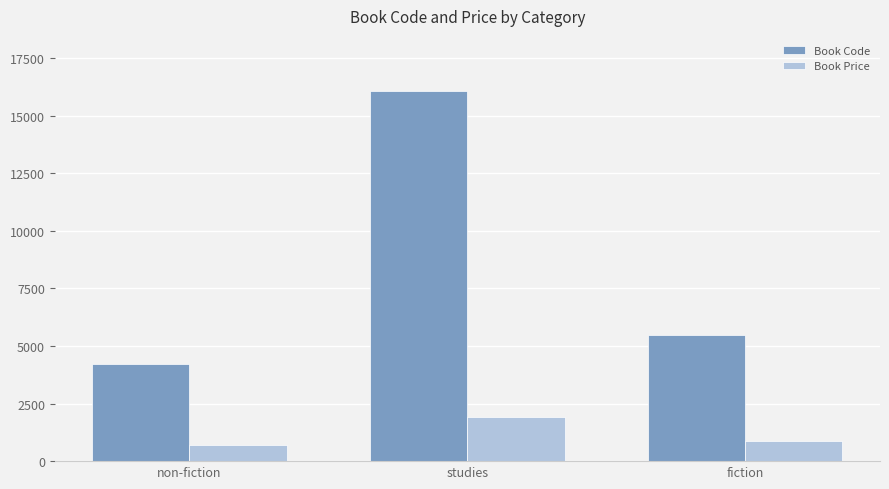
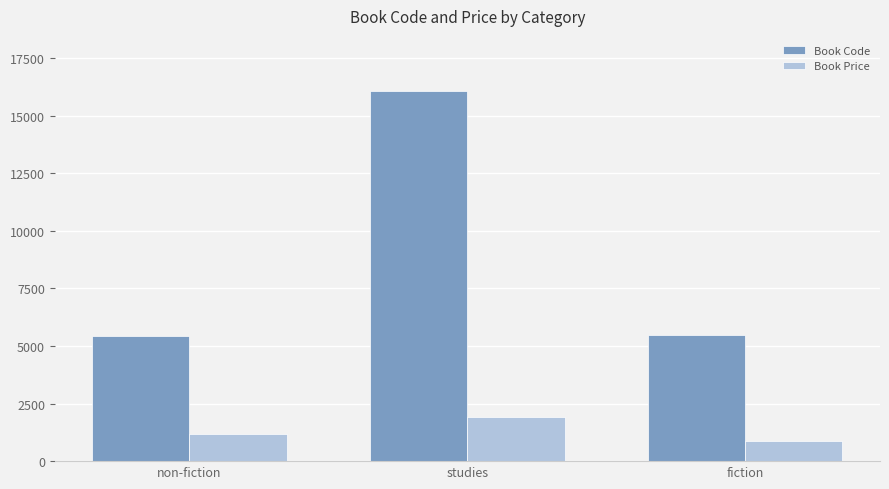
Book Code, non-fiction: 4200 -> 5400
Book Price, non-fiction: 700 -> 1200
